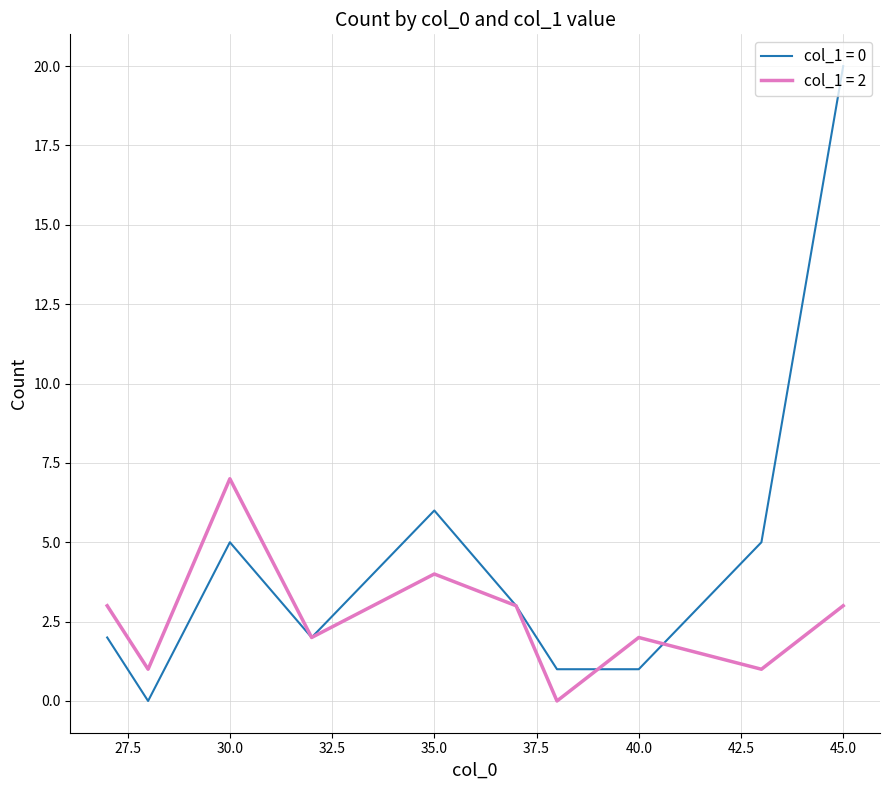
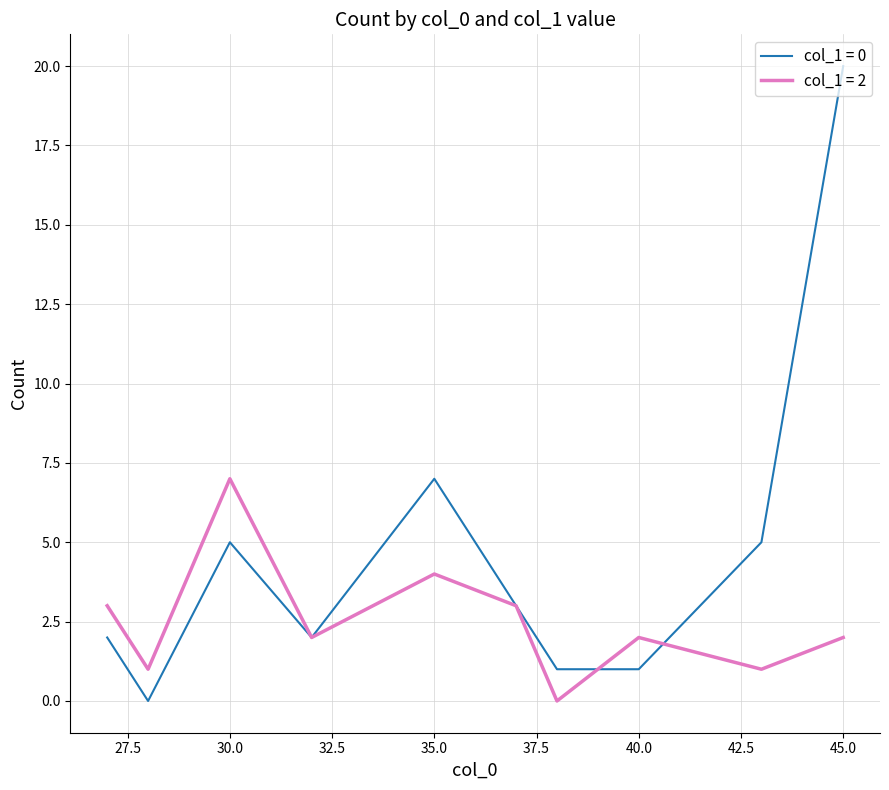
col_1 = 0, 35.0: 6 -> 7
col_1 = 2, 45.0: 3 -> 2
